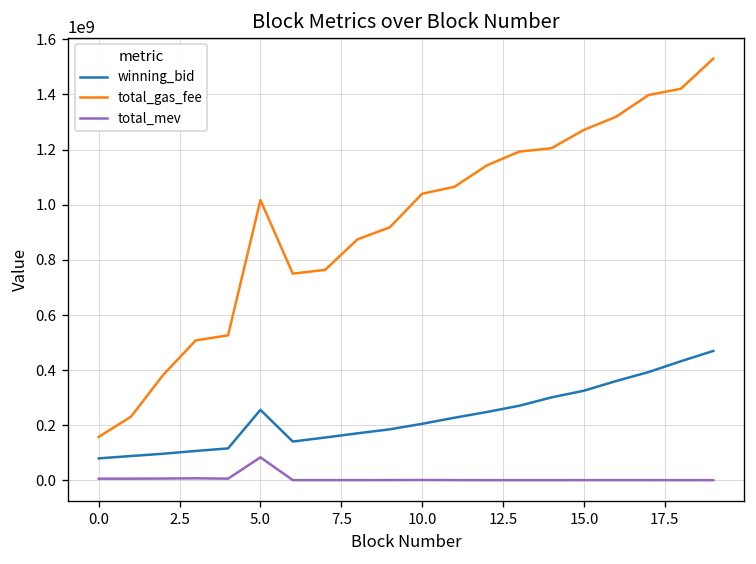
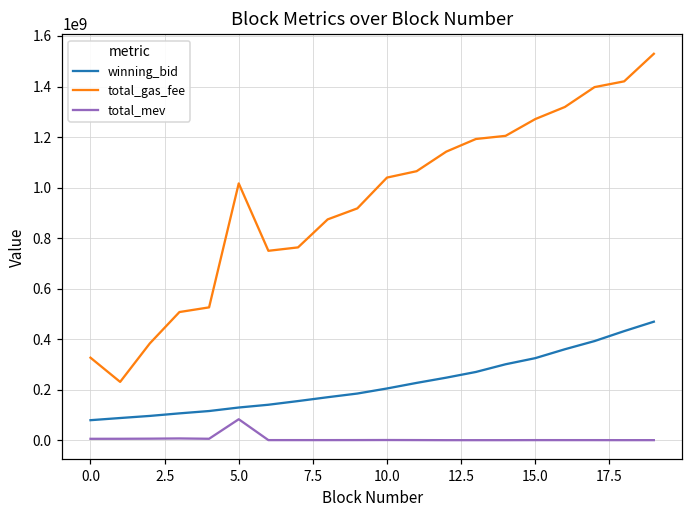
total_gas_fee, 0.0: 160000000 -> 330000000
winning_bid, 5.0: 260000000 -> 130000000
